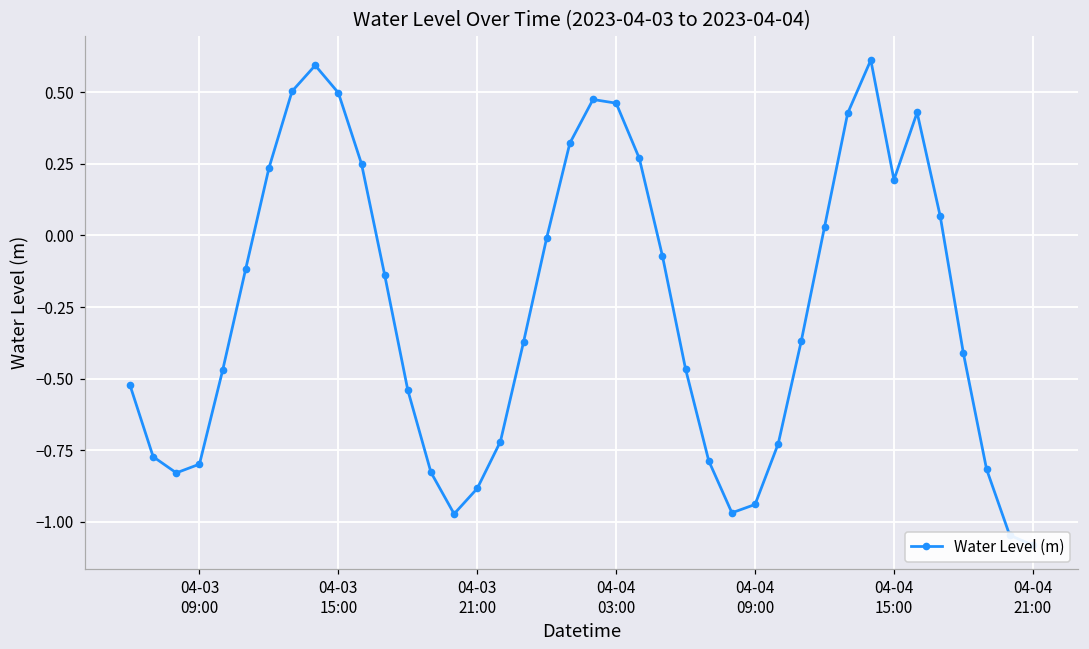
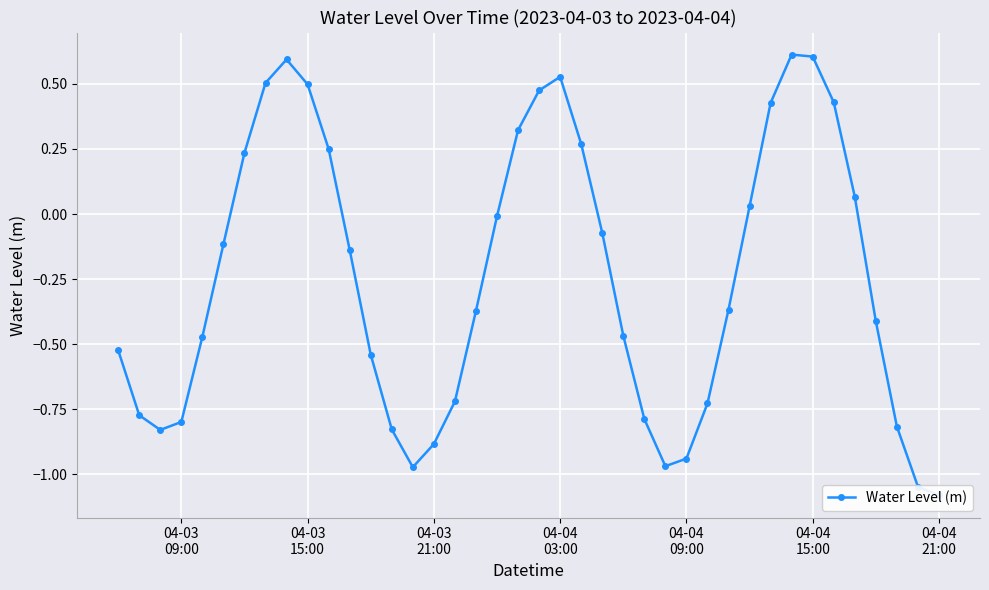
04-04 03:00: 0.46 -> 0.53
04-04 15:00: 0.19 -> 0.60
